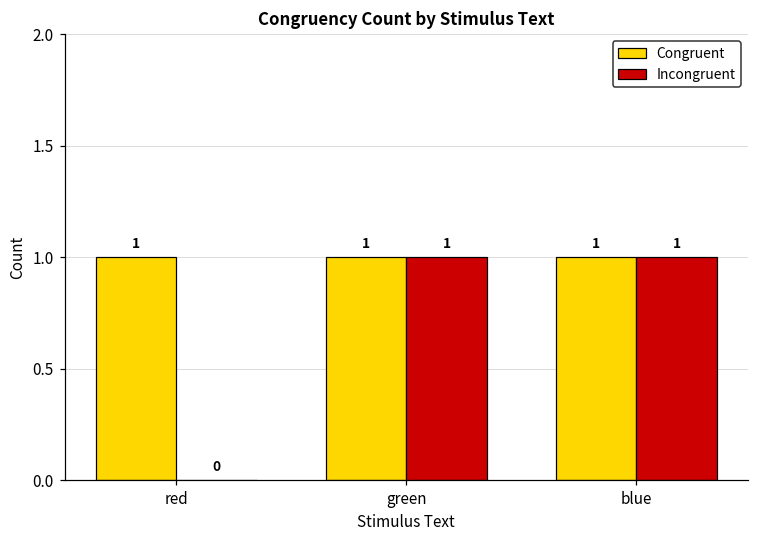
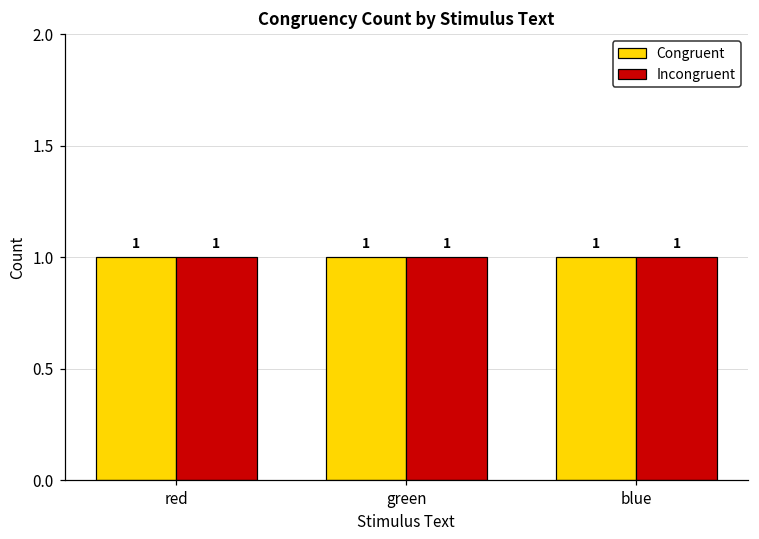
Incongruent, red: 0 -> 1
